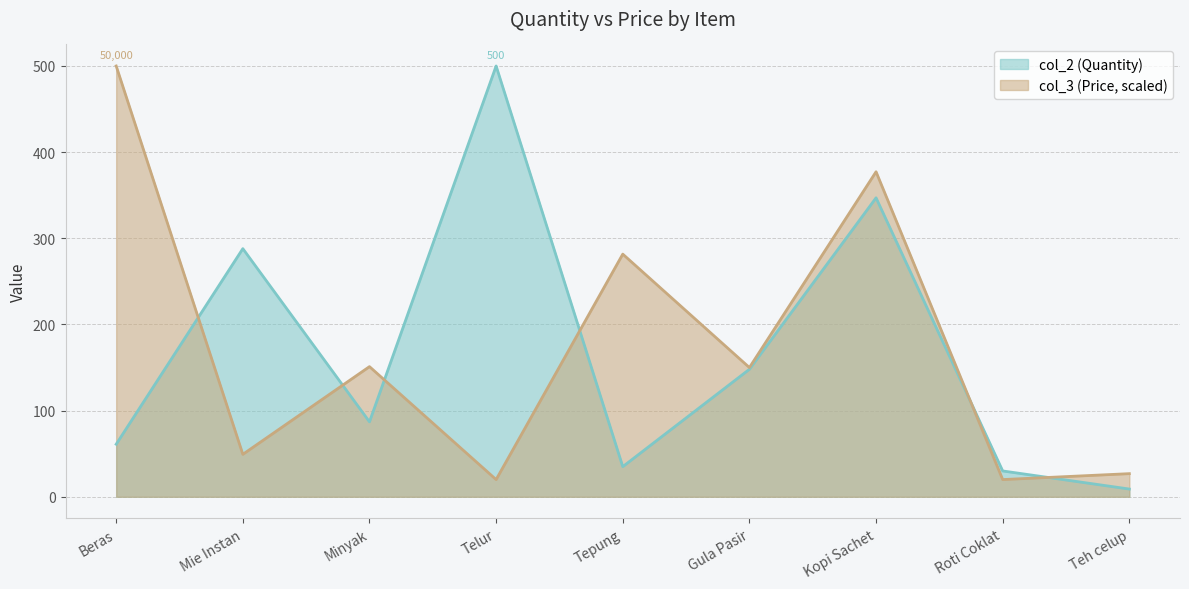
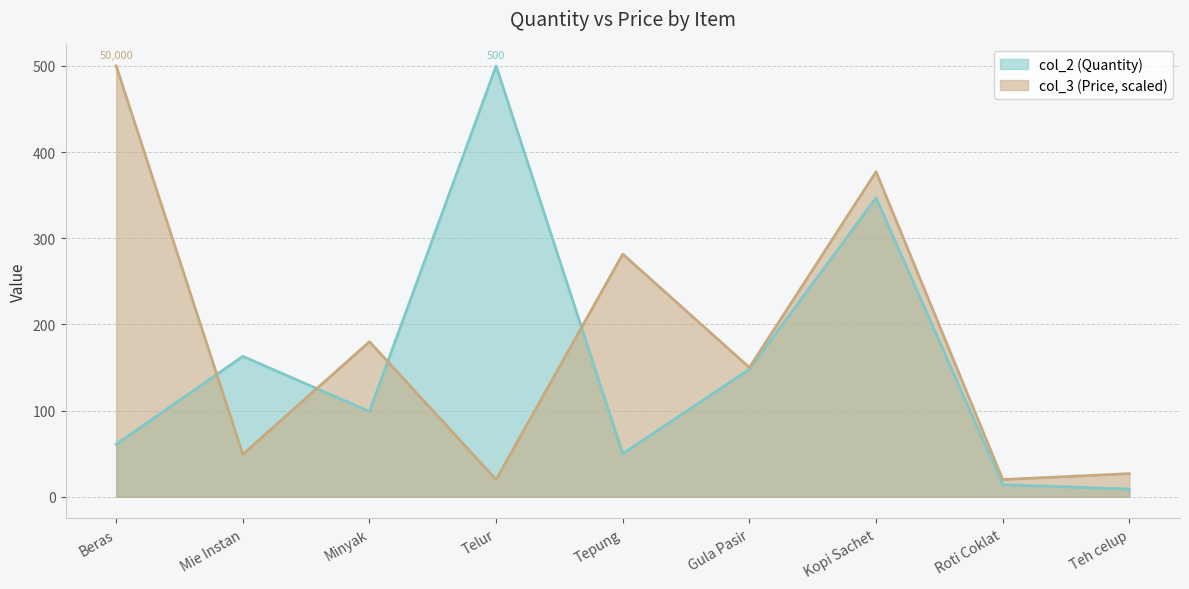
col_2 (Quantity), Mie Instan: 290 -> 160
col_2 (Quantity), Minyak: 90 -> 100
col_3 (Price, scaled), Minyak: 150 -> 180
col_2 (Quantity), Tepung: 40 -> 50
col_2 (Quantity), Roti Coklat: 30 -> 10
